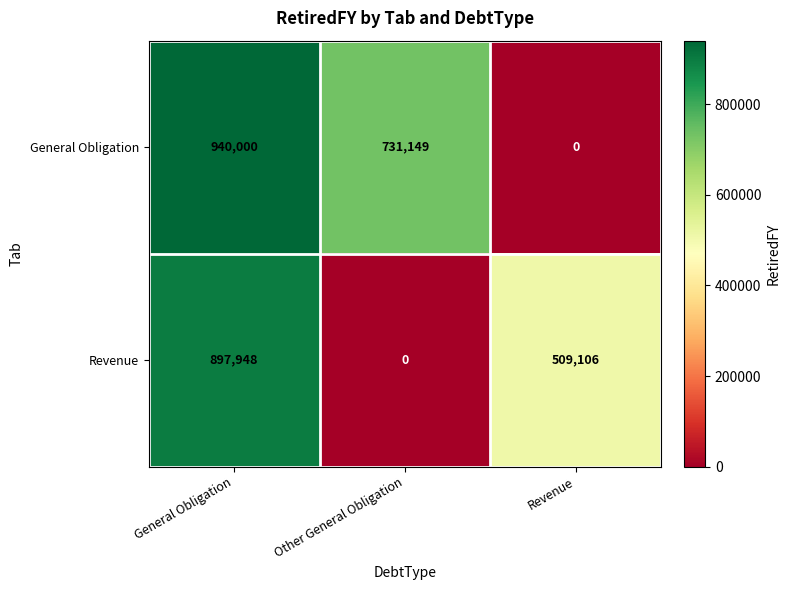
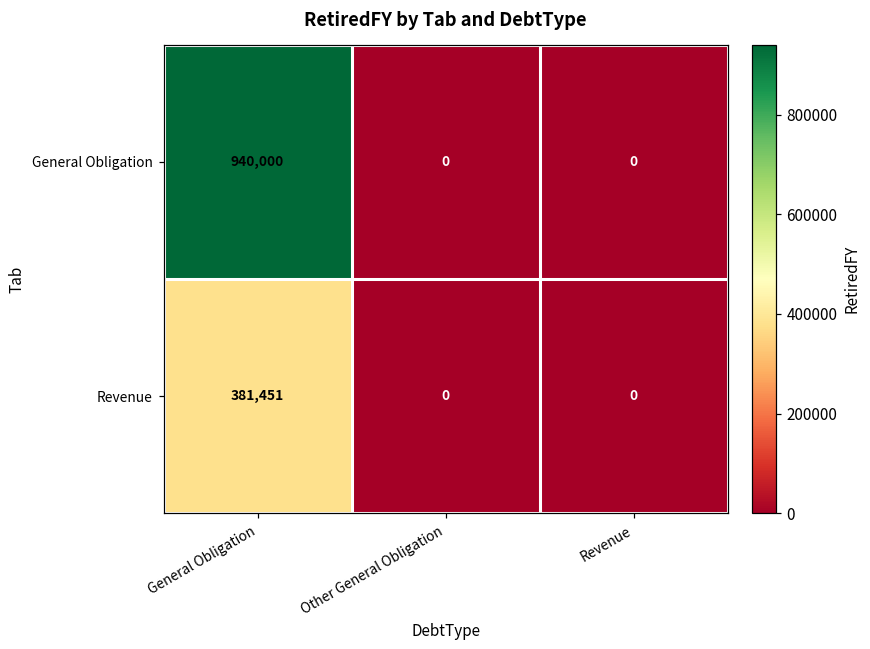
General Obligation, Other General Obligation: 731,149 -> 0
Revenue, General Obligation: 897,948 -> 381,451
Revenue, Revenue: 509,106 -> 0
